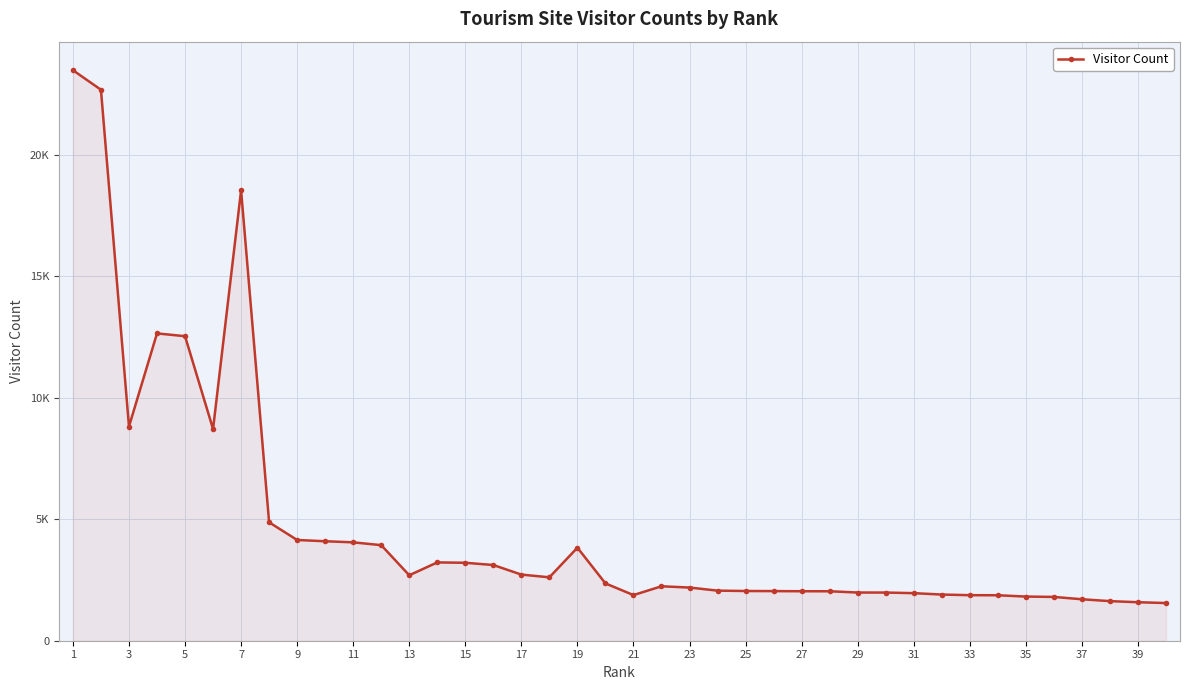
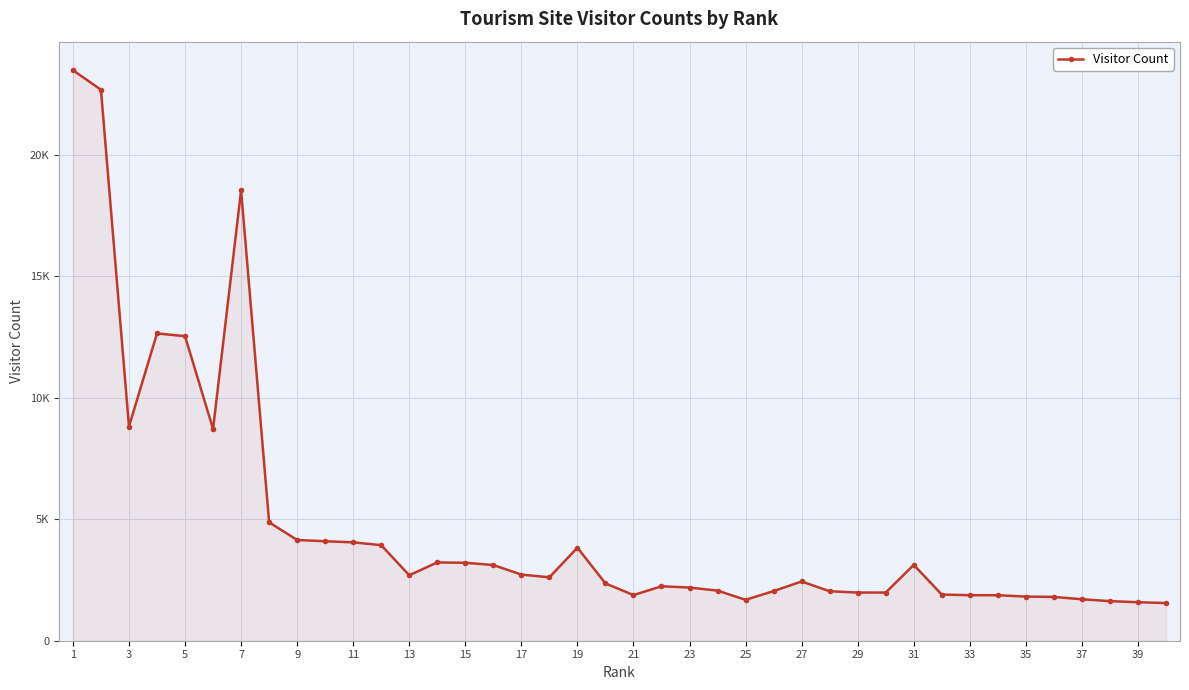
25: 2000 -> 1700
27: 2000 -> 2400
31: 2000 -> 3100
